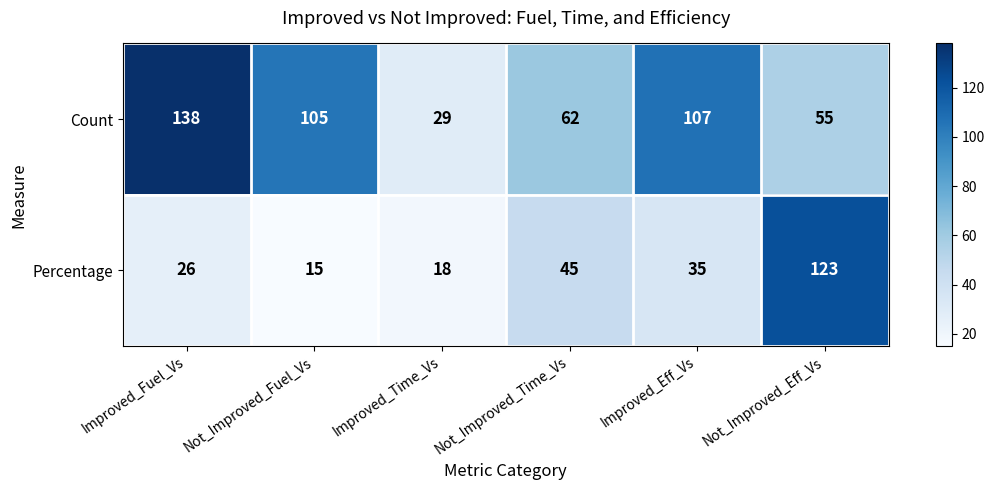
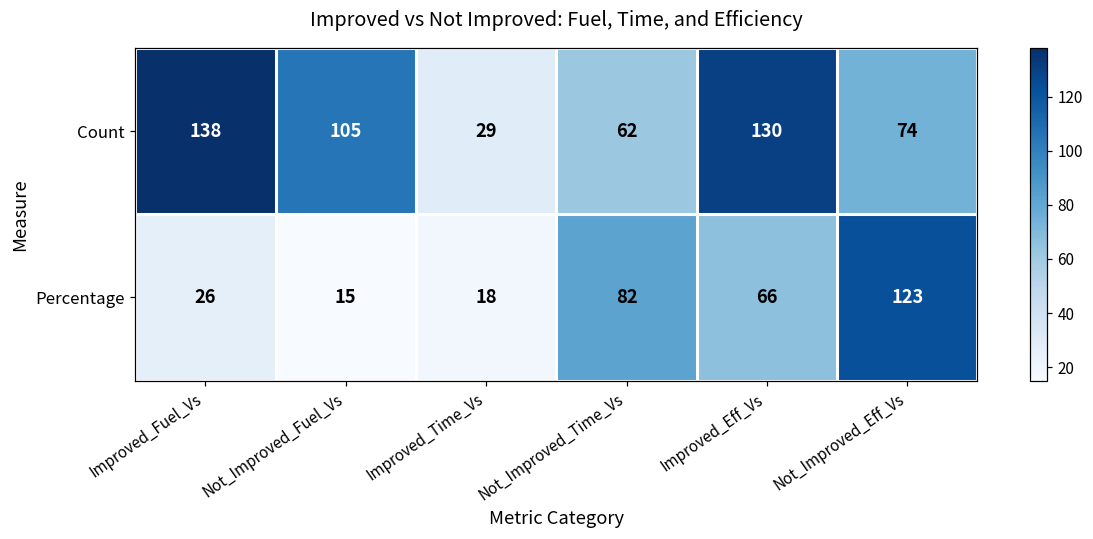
Count, Improved_Eff_Vs: 107 -> 130
Count, Not_Improved_Eff_Vs: 55 -> 74
Percentage, Not_Improved_Time_Vs: 45 -> 82
Percentage, Improved_Eff_Vs: 35 -> 66
